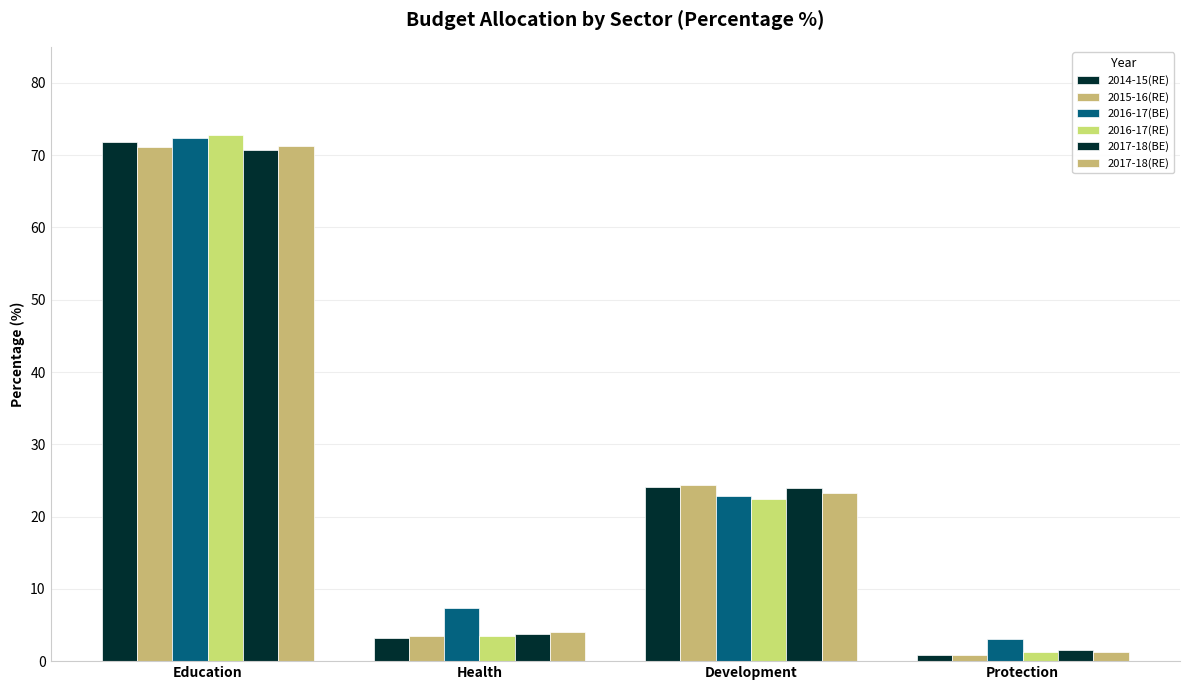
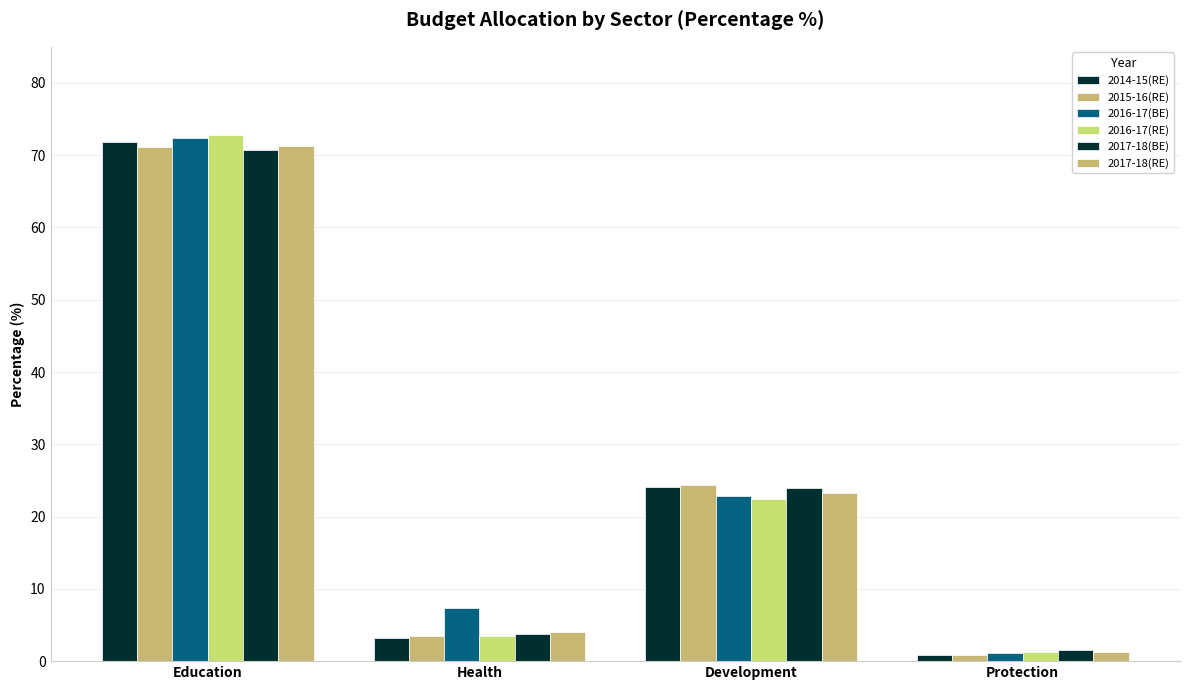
2016-17(BE), Protection: 3 -> 1
